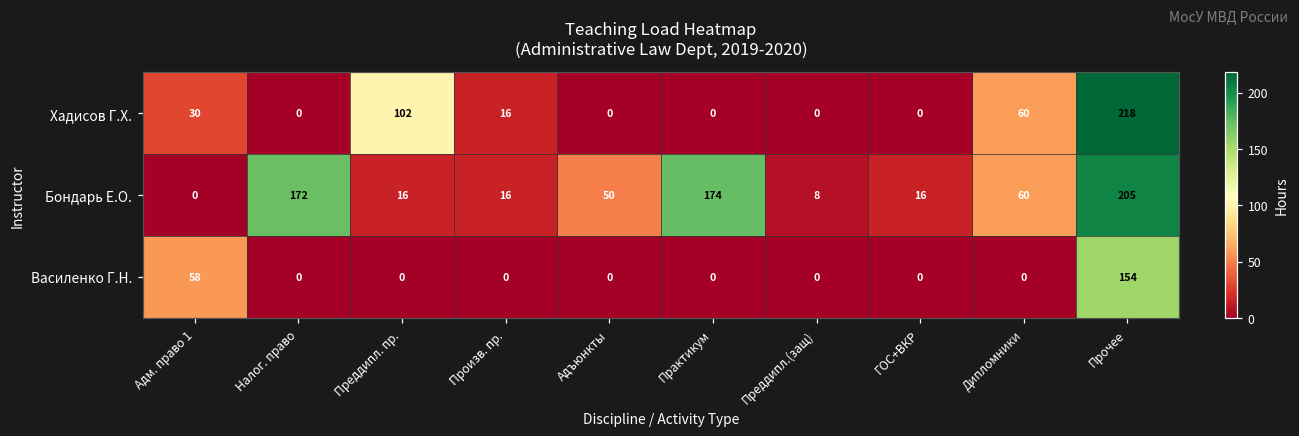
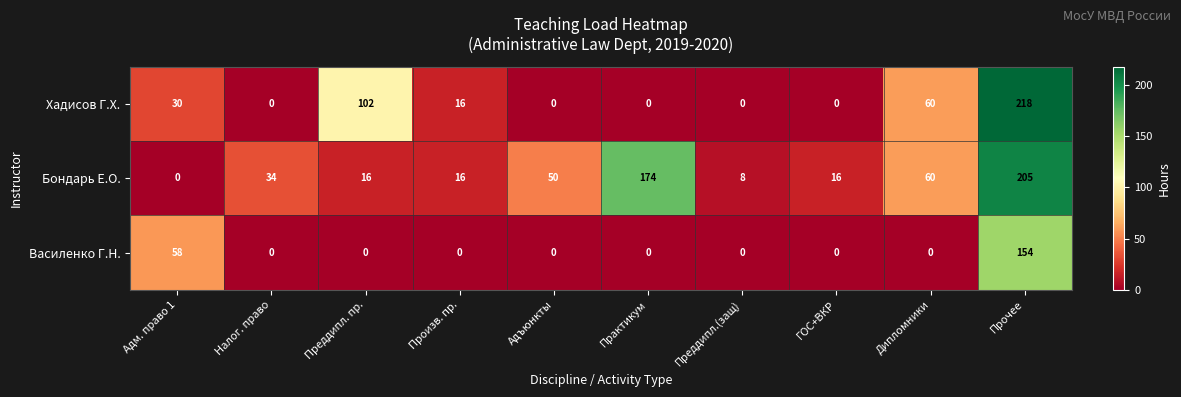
Бондарь Е.О., Налог. право: 172 -> 34
